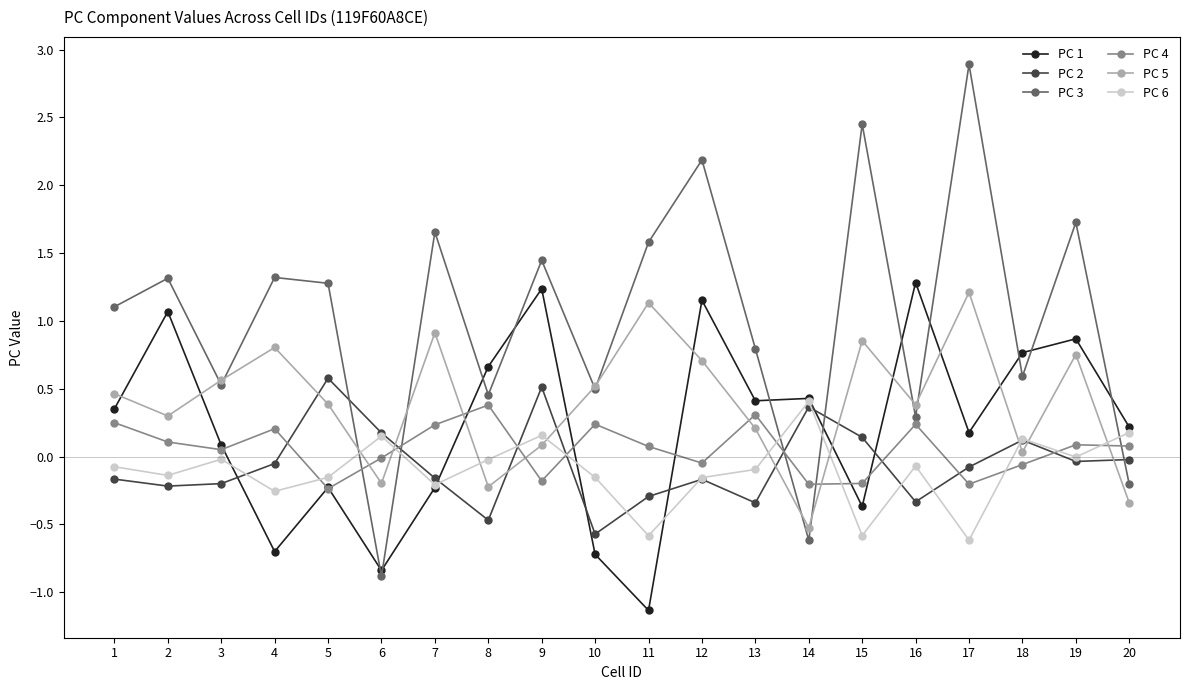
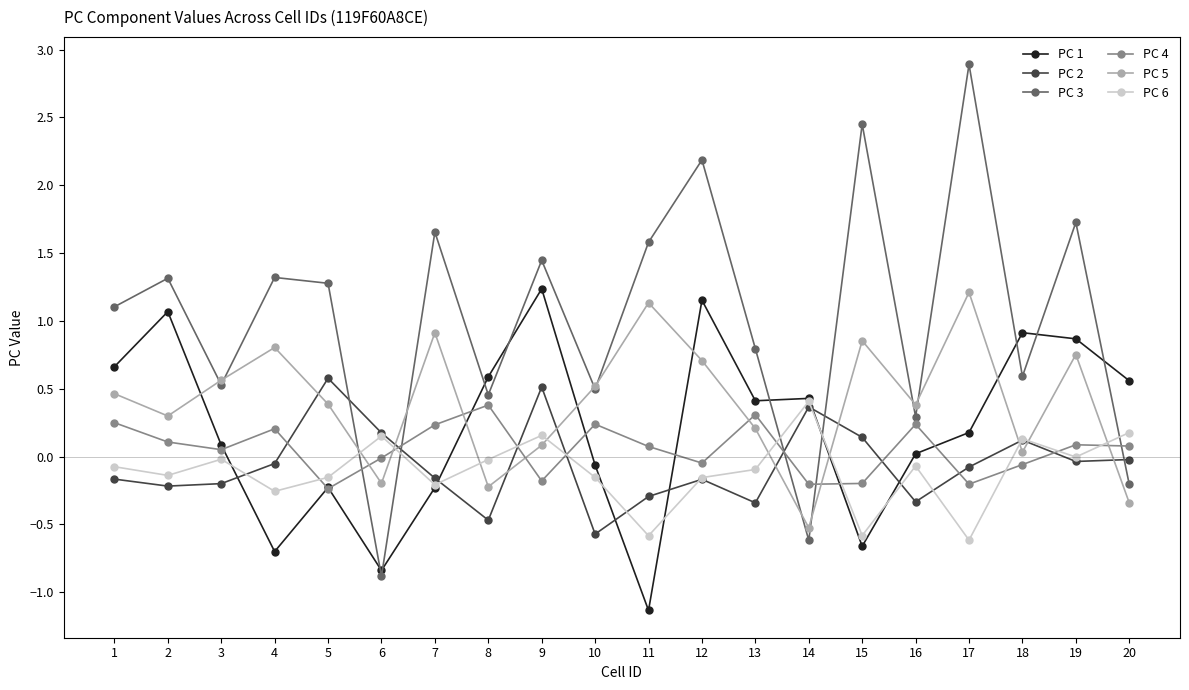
PC 1, 1: 0.35 -> 0.66
PC 1, 8: 0.66 -> 0.59
PC 1, 10: -0.72 -> -0.06
PC 1, 15: -0.37 -> -0.66
PC 1, 16: 1.28 -> 0.02
PC 1, 18: 0.77 -> 0.91
PC 1, 20: 0.22 -> 0.56
